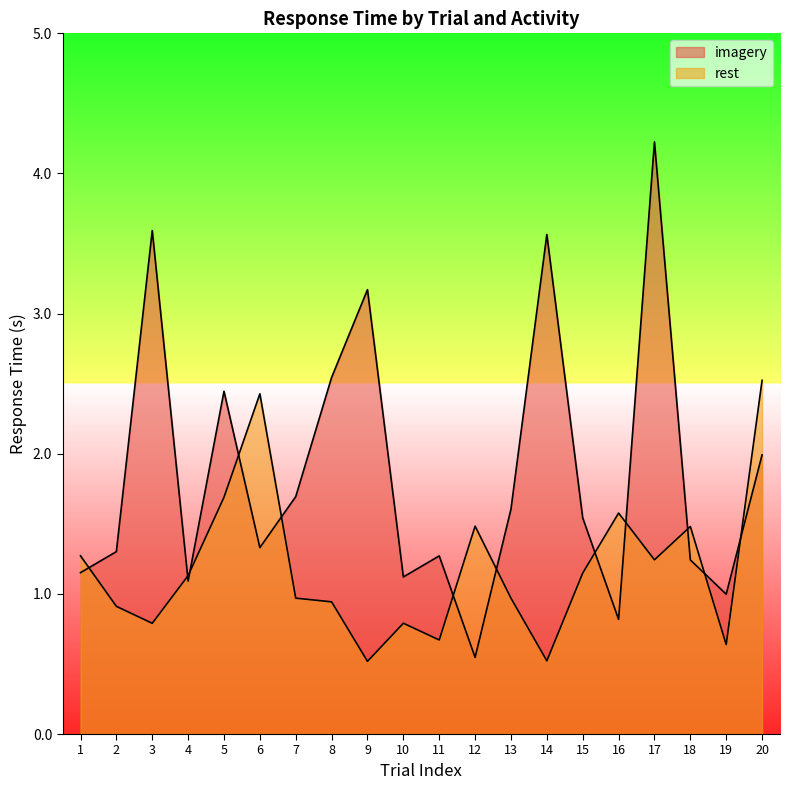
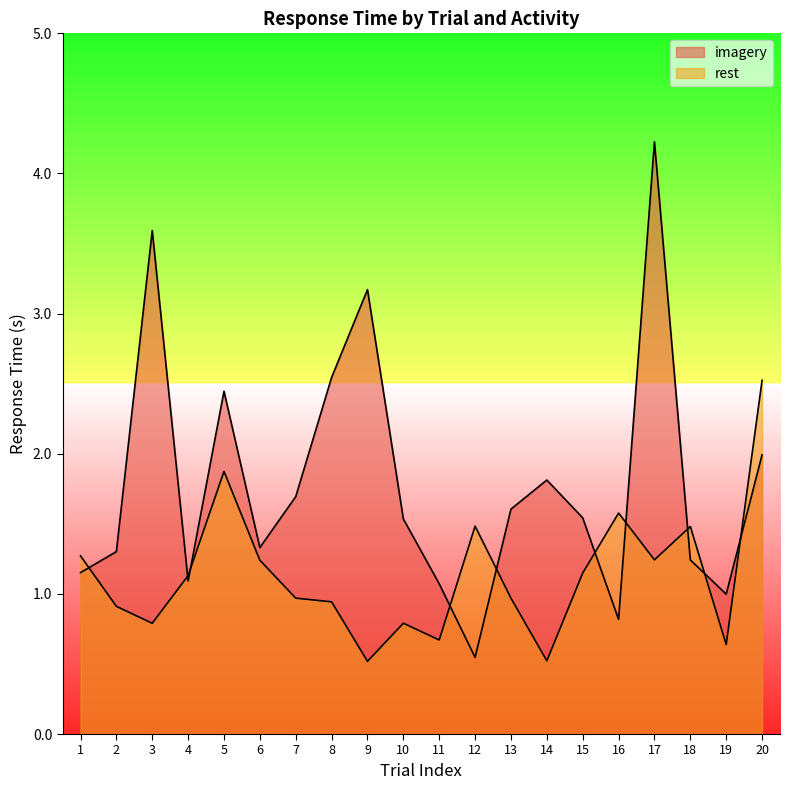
rest, 5: 1.69 -> 1.87
rest, 6: 2.43 -> 1.24
imagery, 10: 1.12 -> 1.54
imagery, 11: 1.27 -> 1.07
imagery, 14: 3.56 -> 1.81
